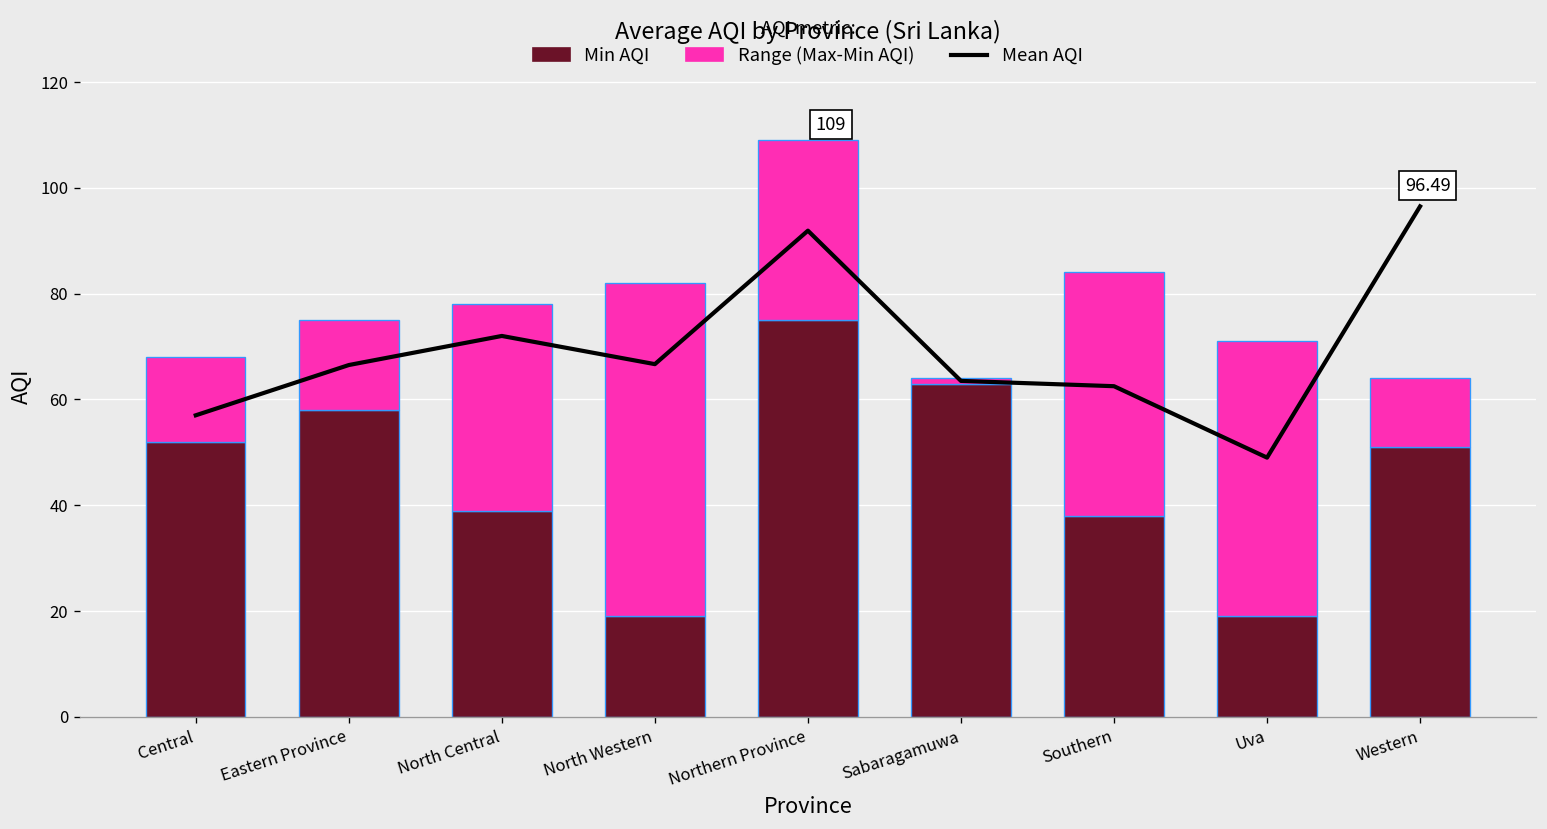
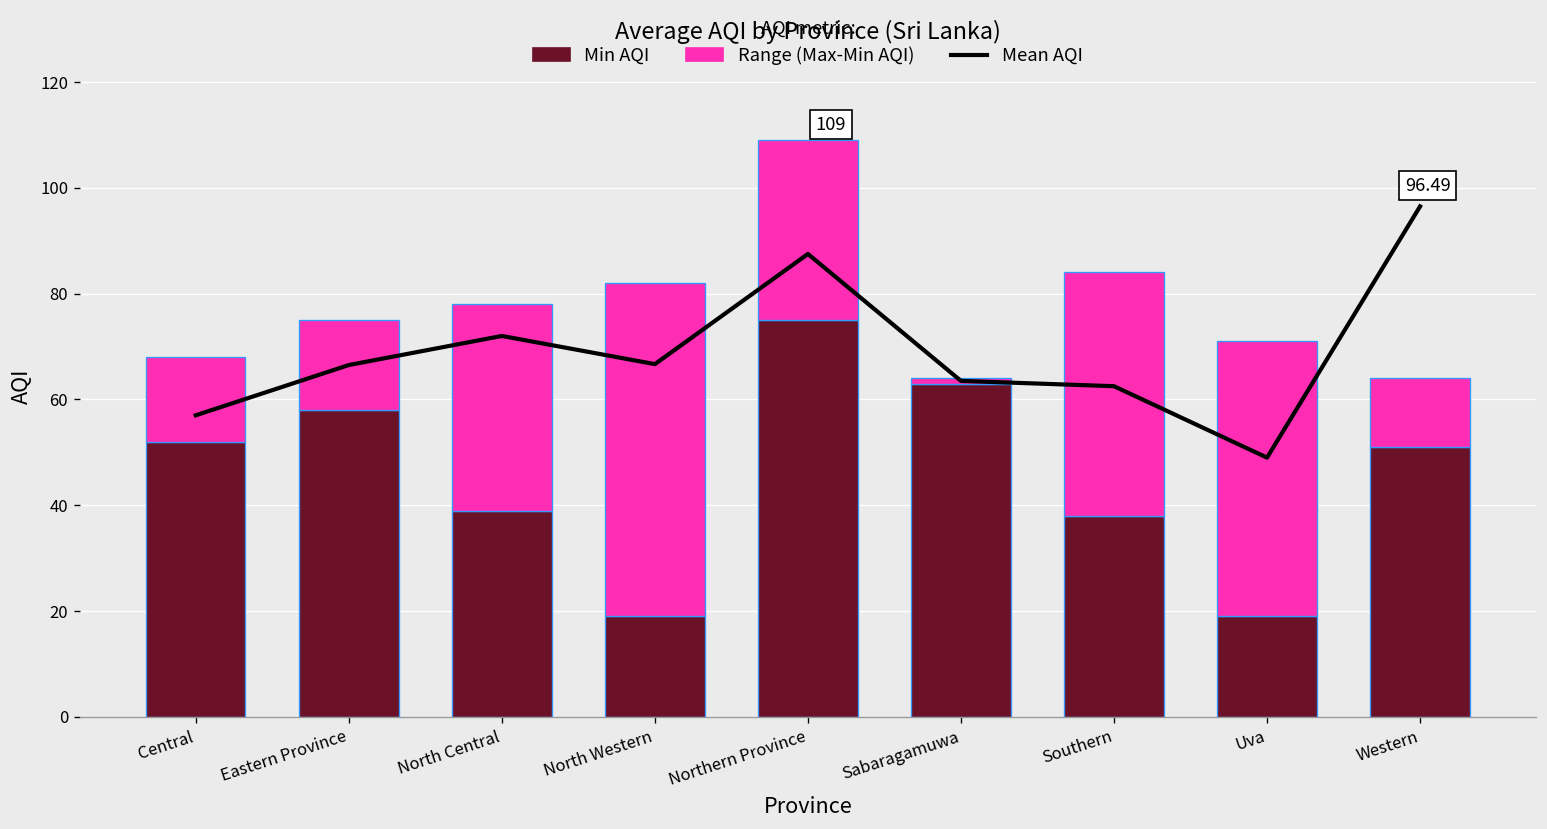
Mean AQI, Northern Province: 92 -> 88
